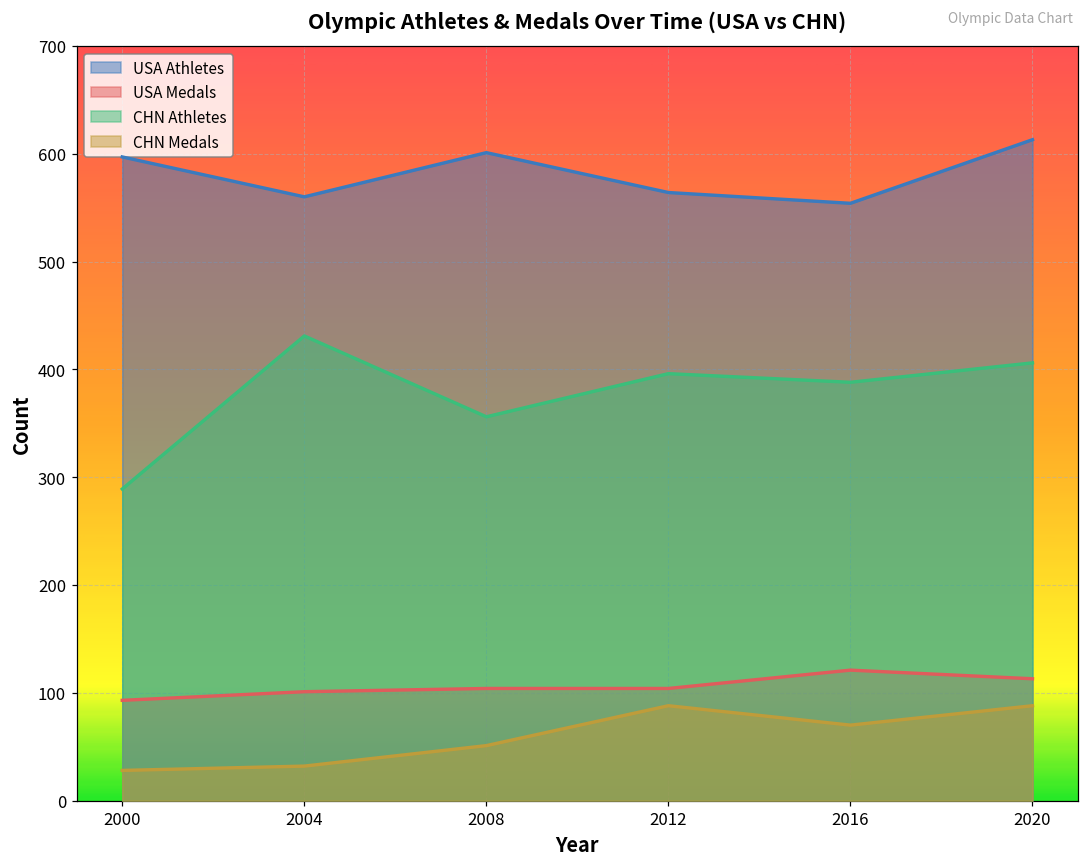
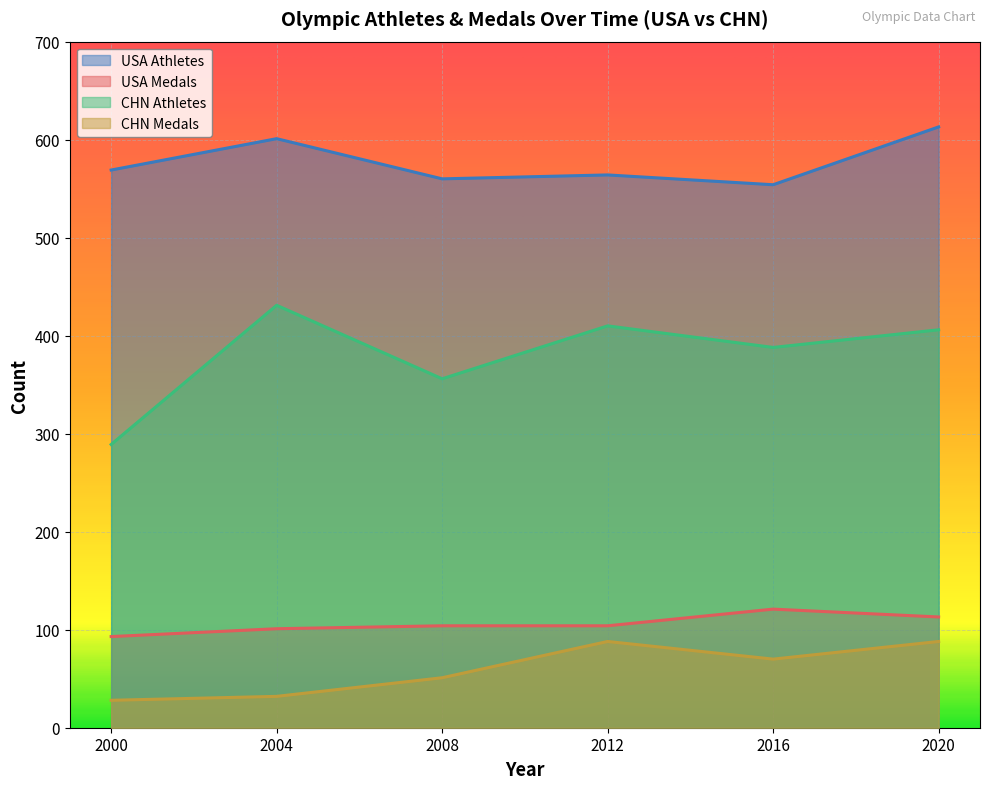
USA Athletes, 2000: 600 -> 570
USA Athletes, 2004: 560 -> 600
USA Athletes, 2008: 600 -> 560
CHN Athletes, 2012: 400 -> 410
